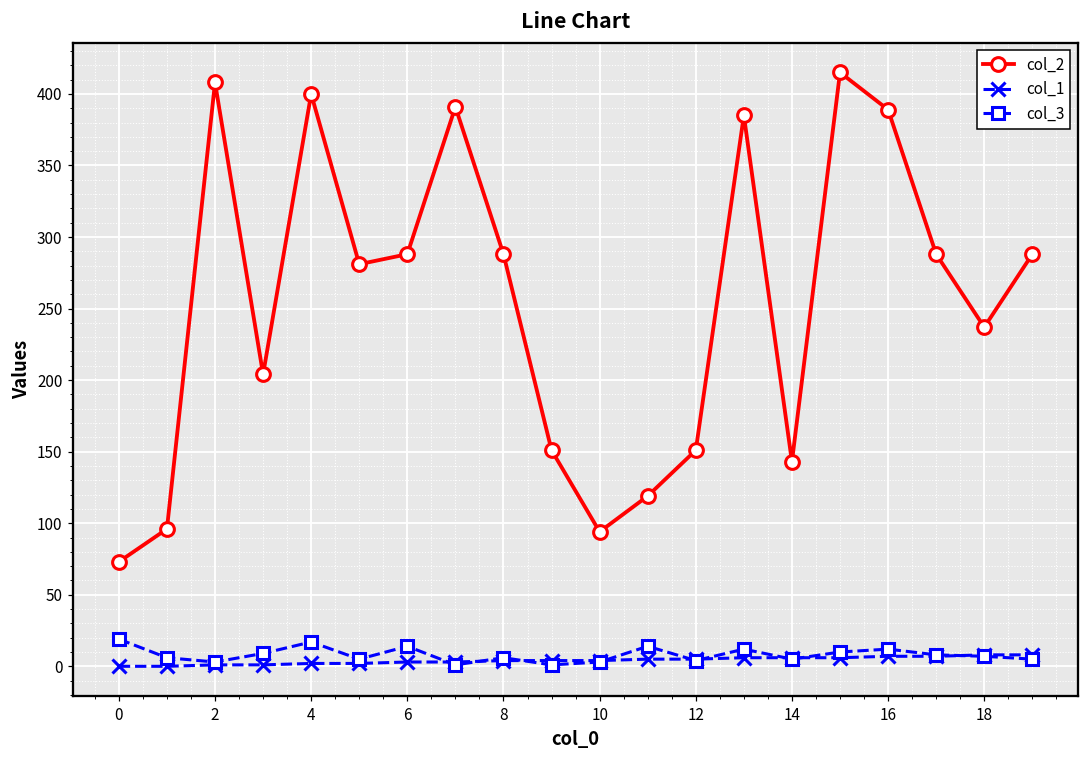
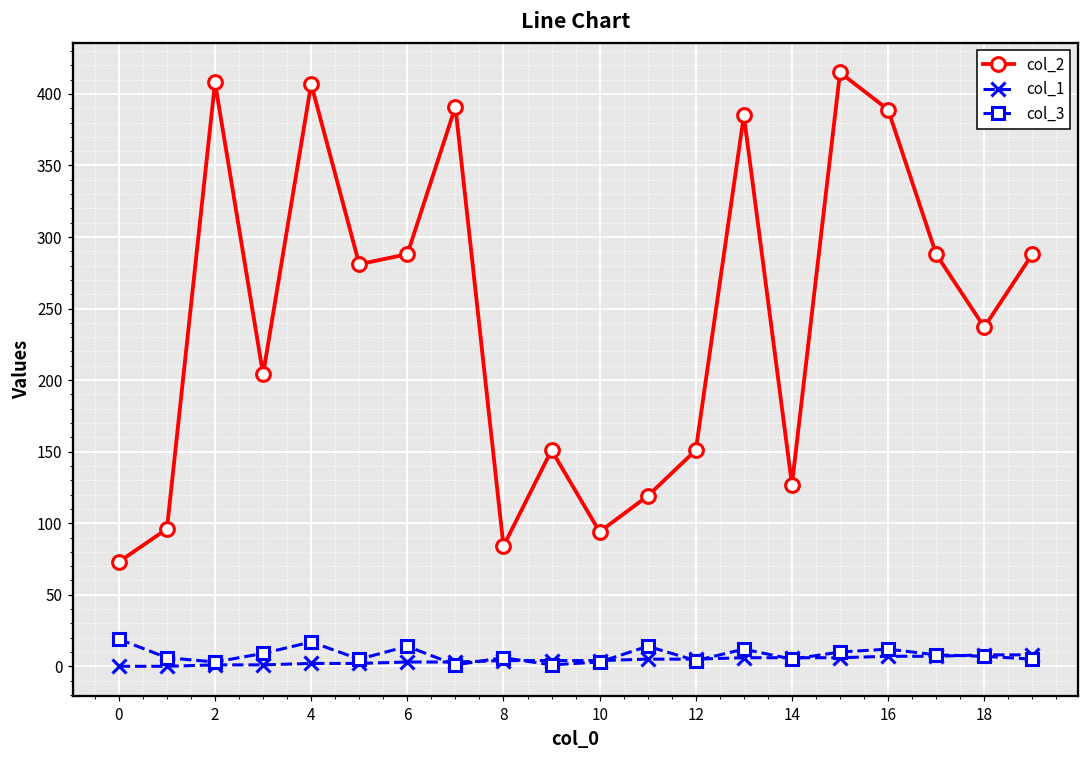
col_2, 4: 400 -> 407
col_2, 8: 288 -> 84
col_2, 14: 143 -> 127
